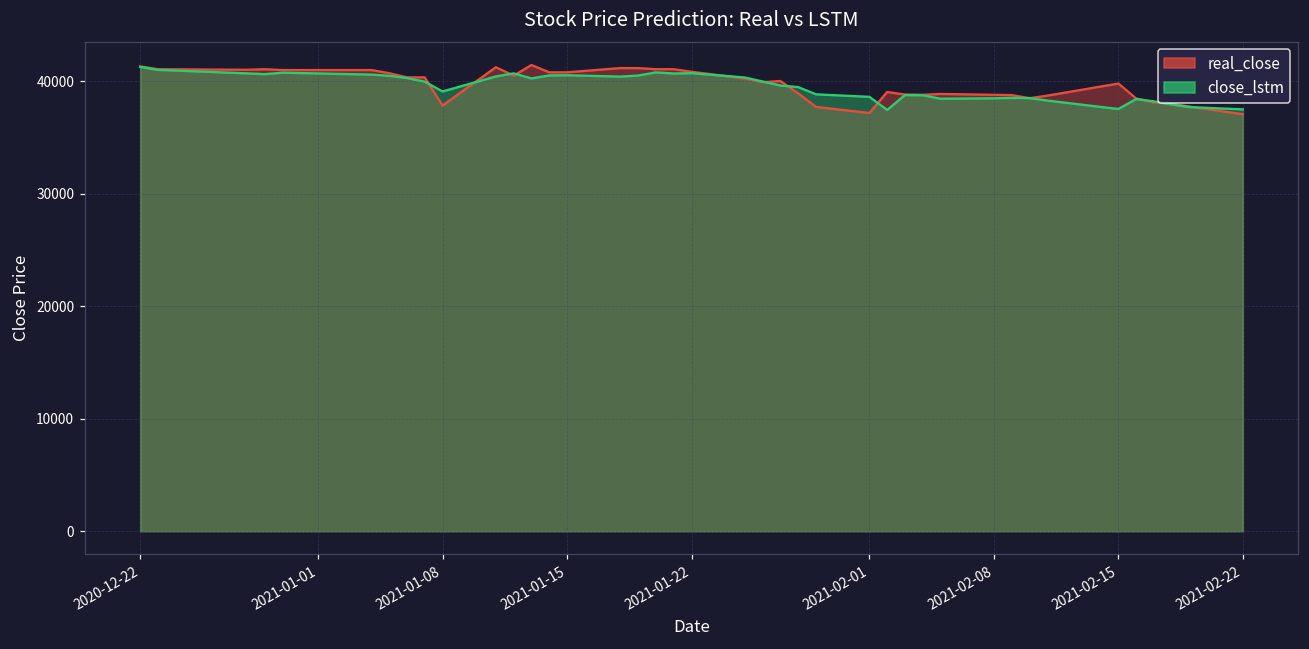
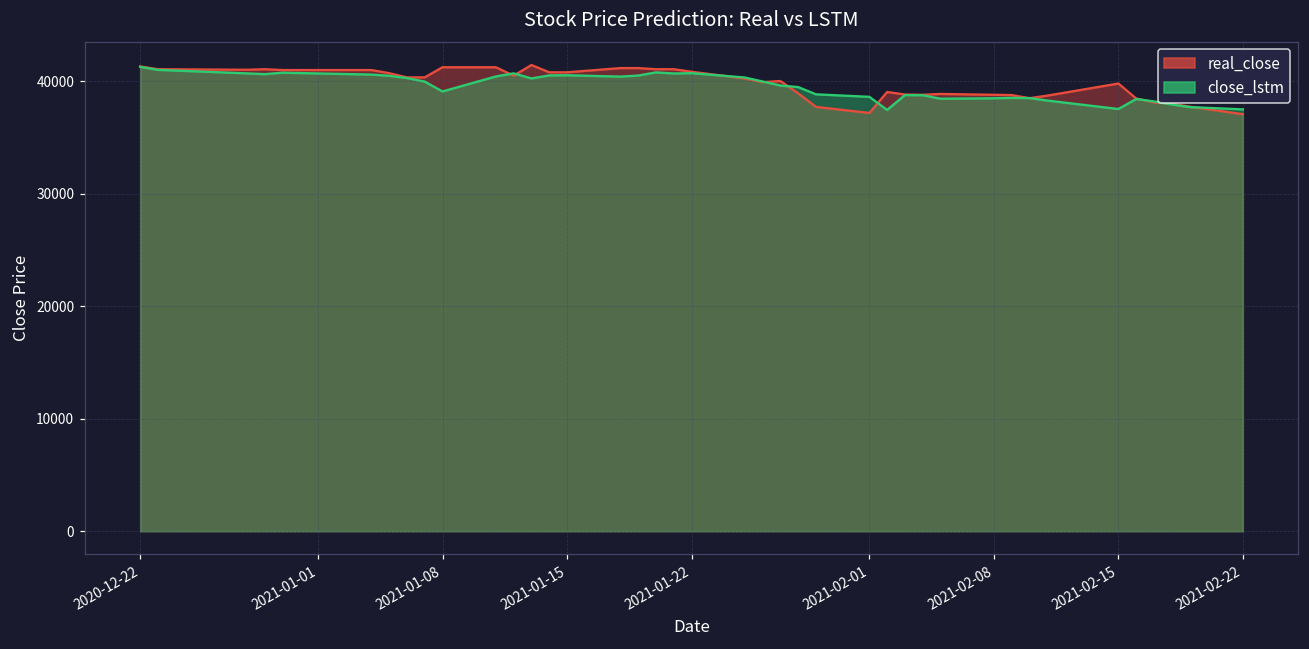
real_close, 2021-01-08: 37800 -> 41300
